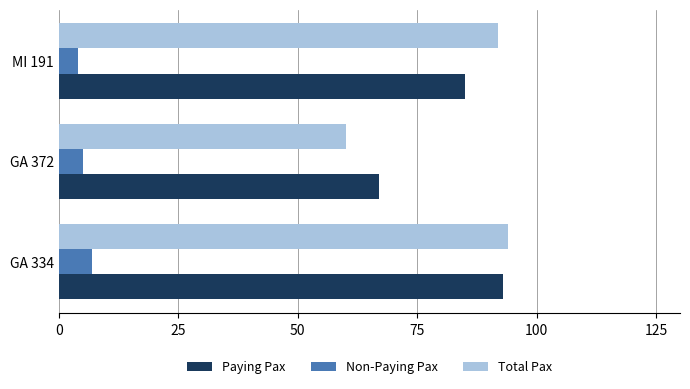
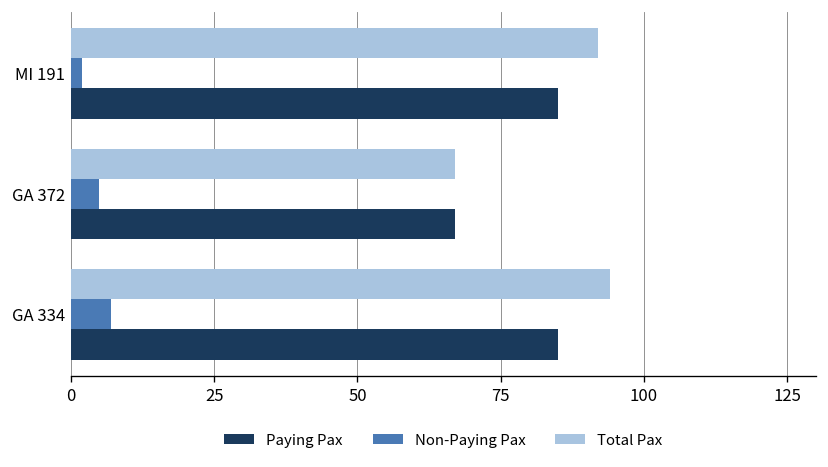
Non-Paying Pax, MI 191: 4 -> 2
Total Pax, GA 372: 60 -> 67
Paying Pax, GA 334: 93 -> 85
